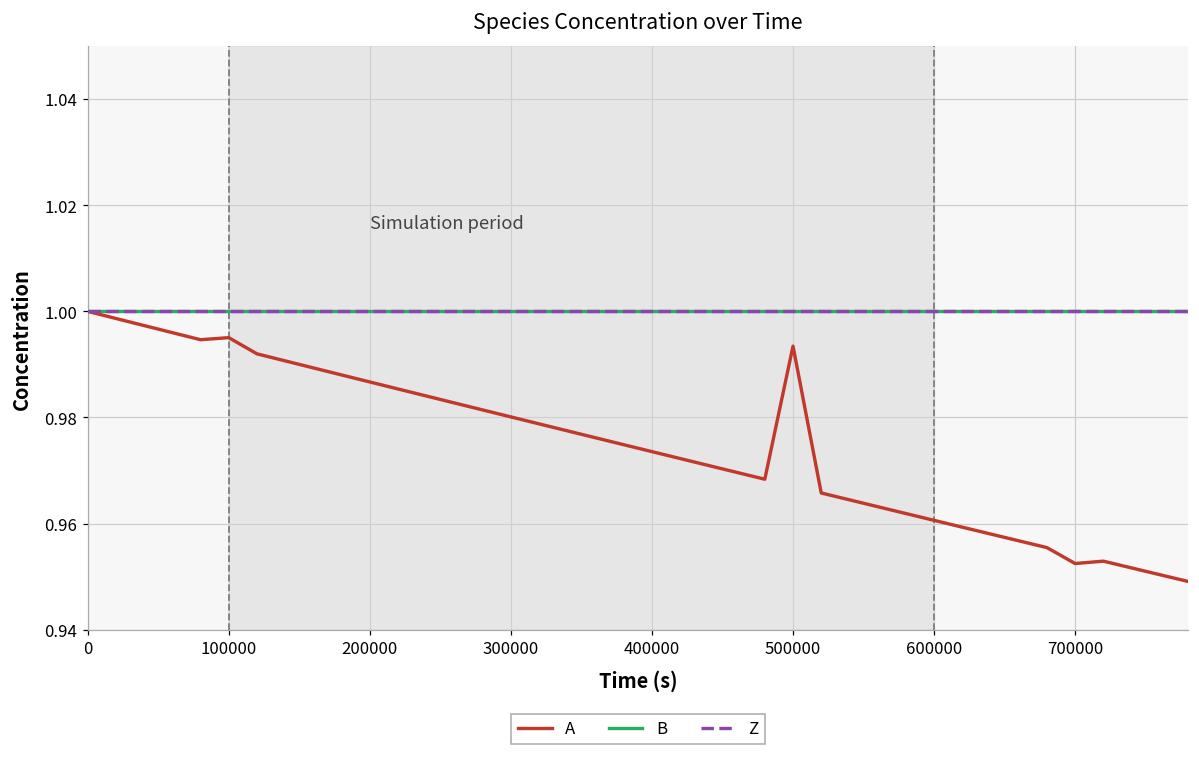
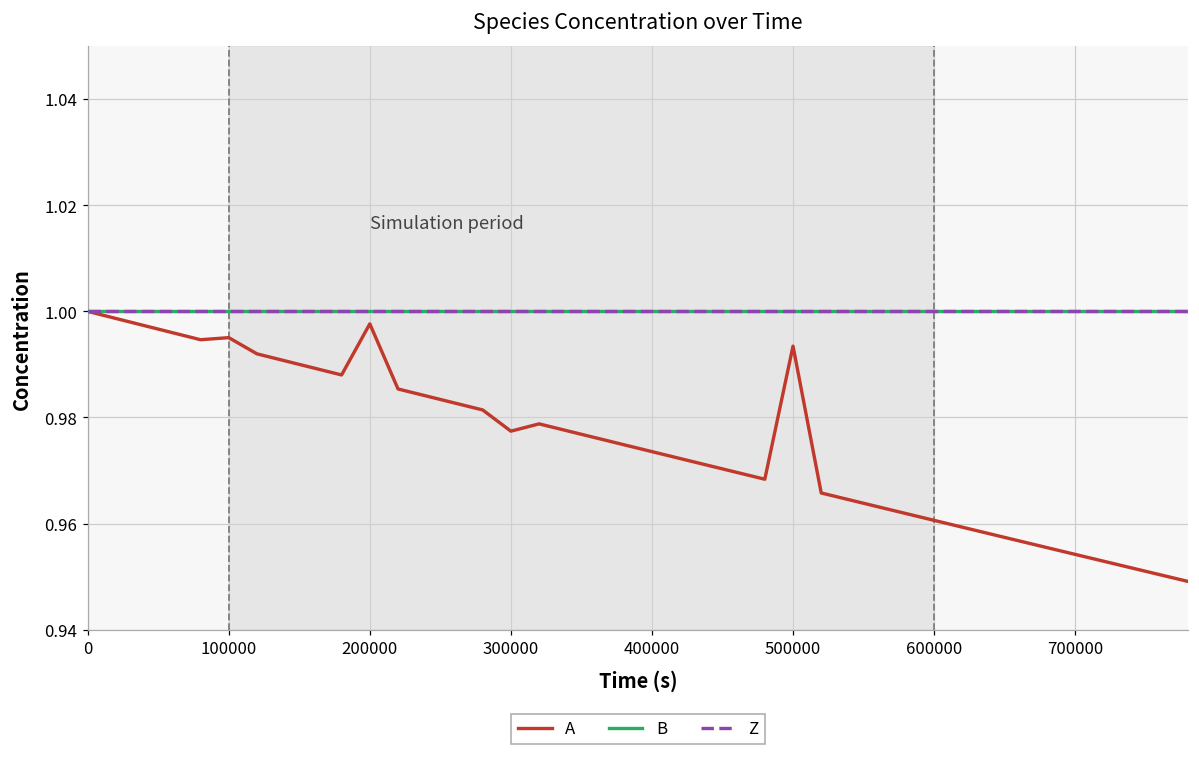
A, 200000: 0.987 -> 0.998
A, 300000: 0.980 -> 0.977
A, 700000: 0.952 -> 0.954
